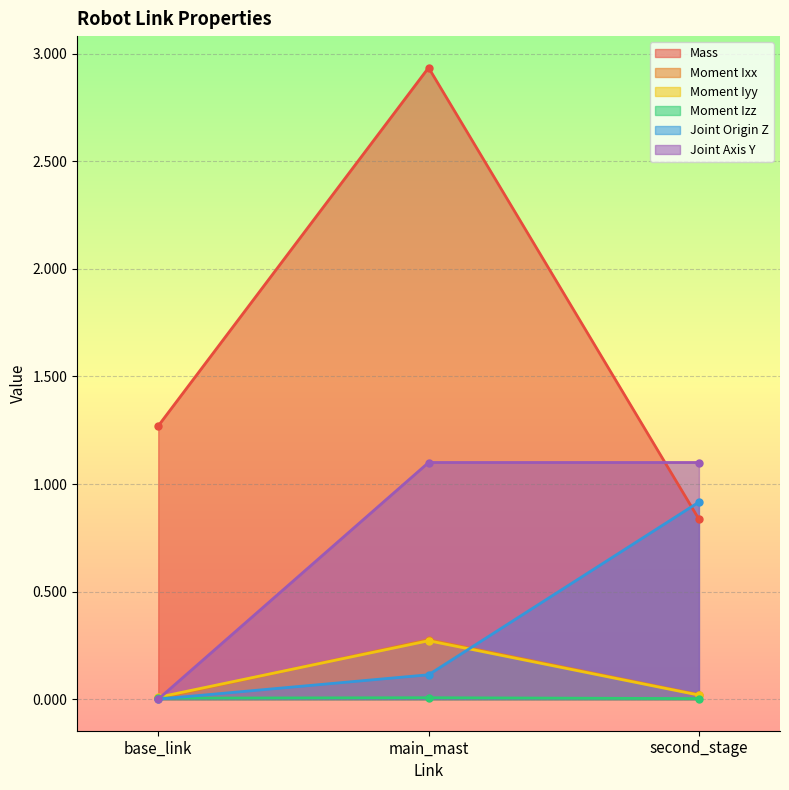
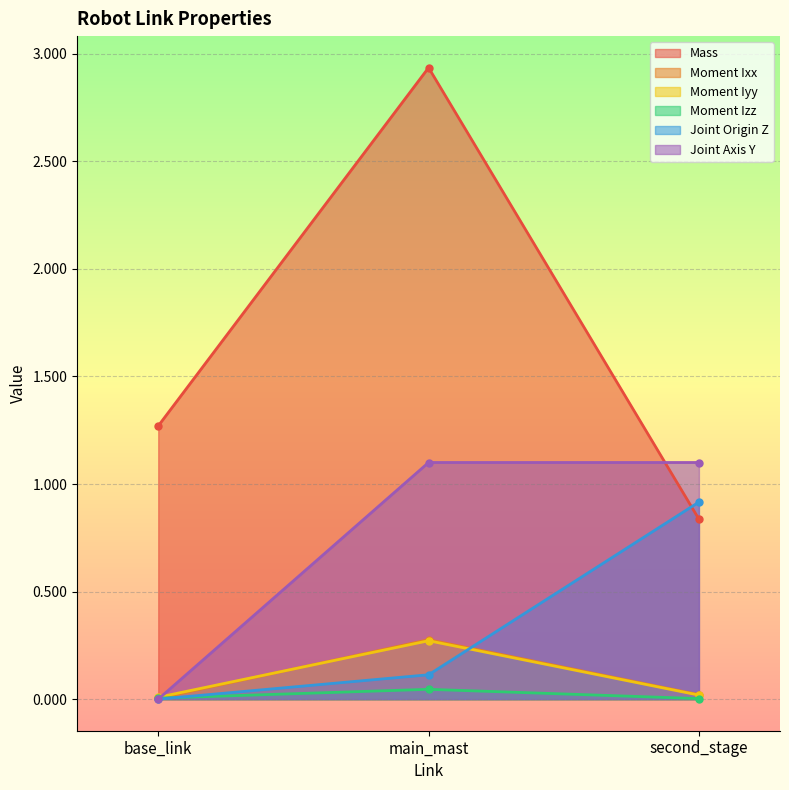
Moment Izz, main_mast: 0.01 -> 0.05
